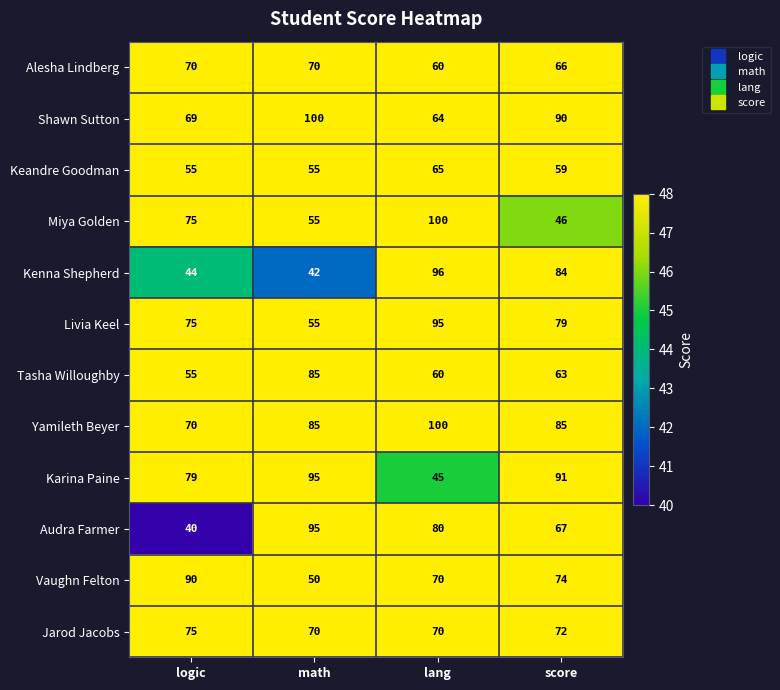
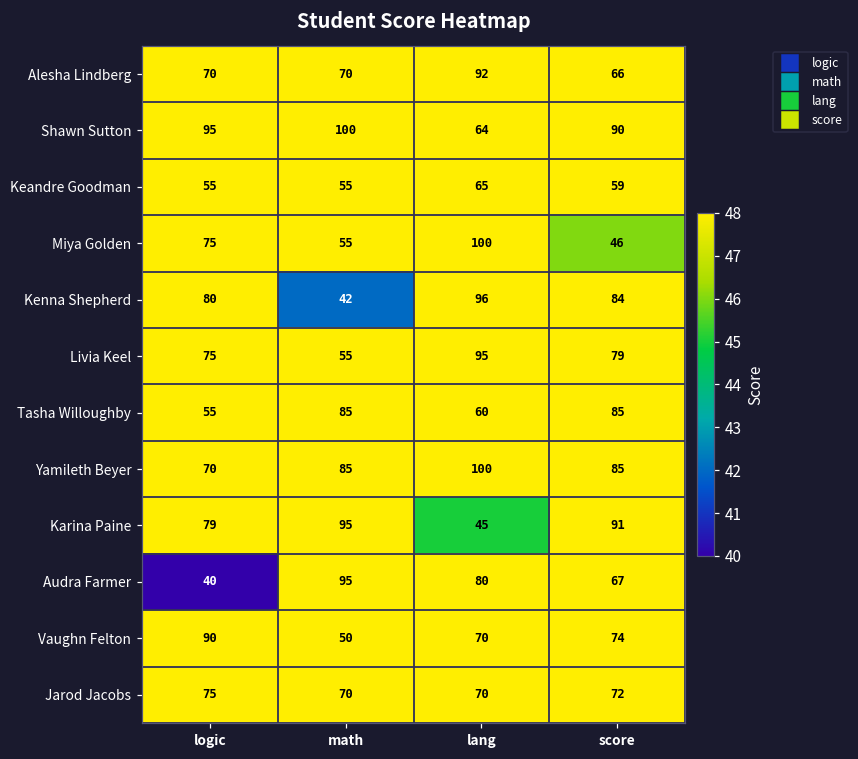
Alesha Lindberg, lang: 60 -> 92
Shawn Sutton, logic: 69 -> 95
Kenna Shepherd, logic: 44 -> 80
Tasha Willoughby, score: 63 -> 85
